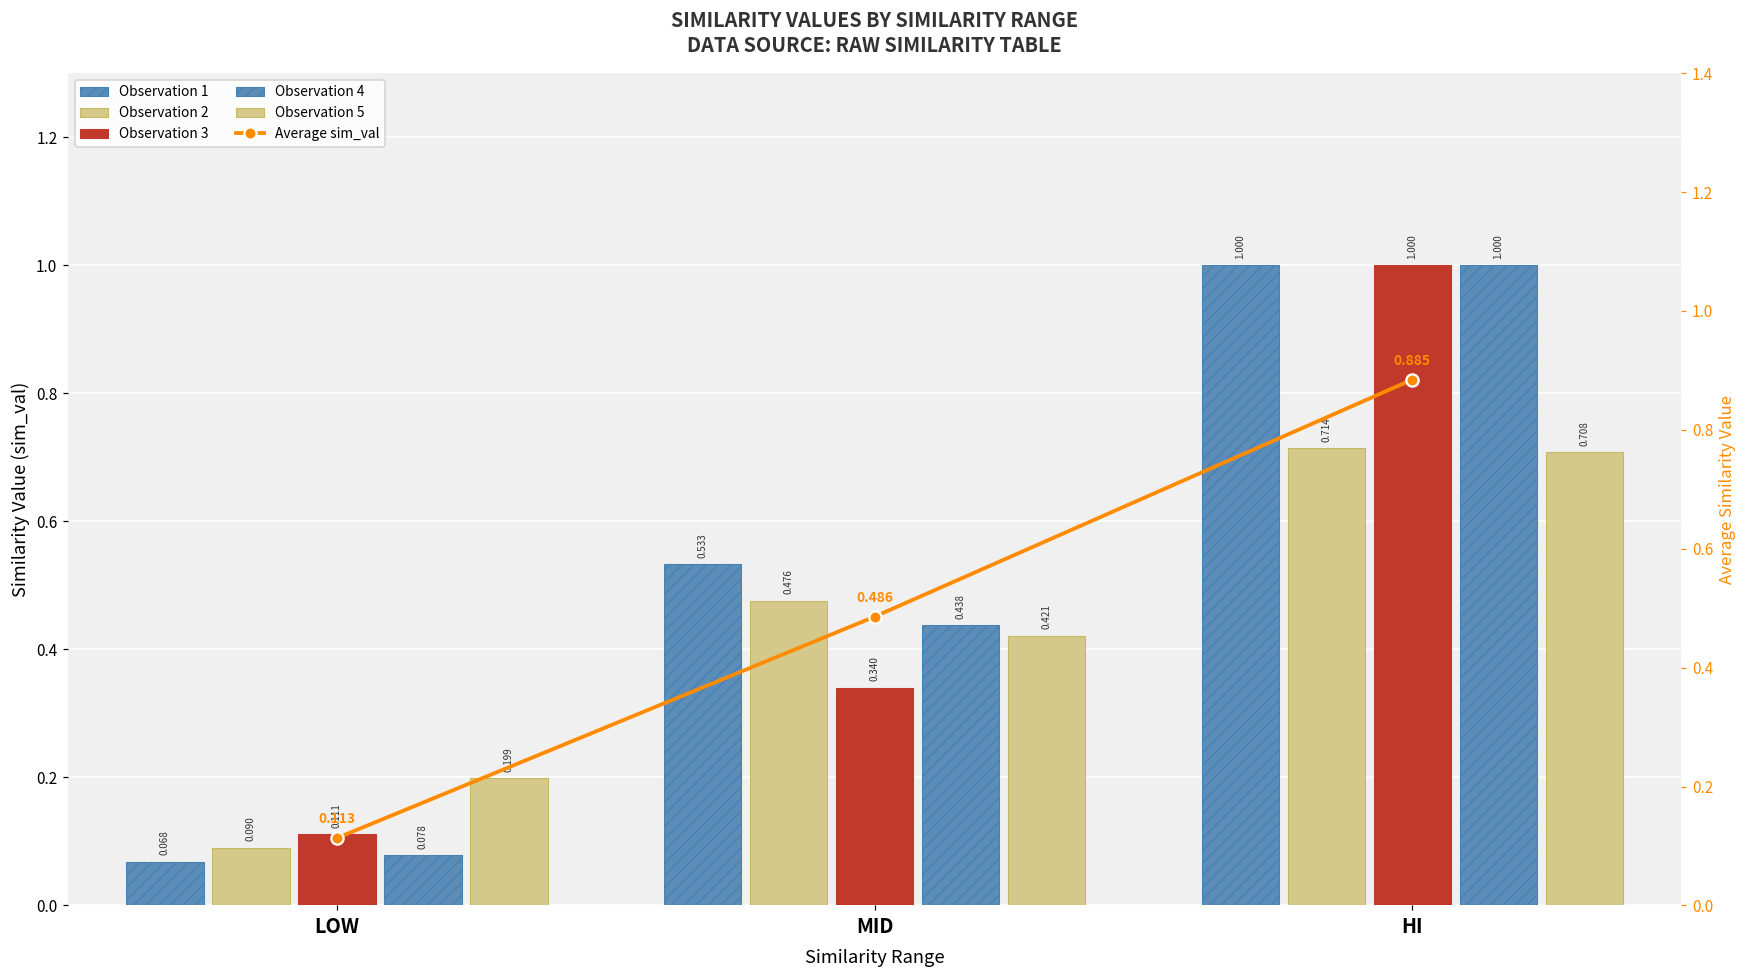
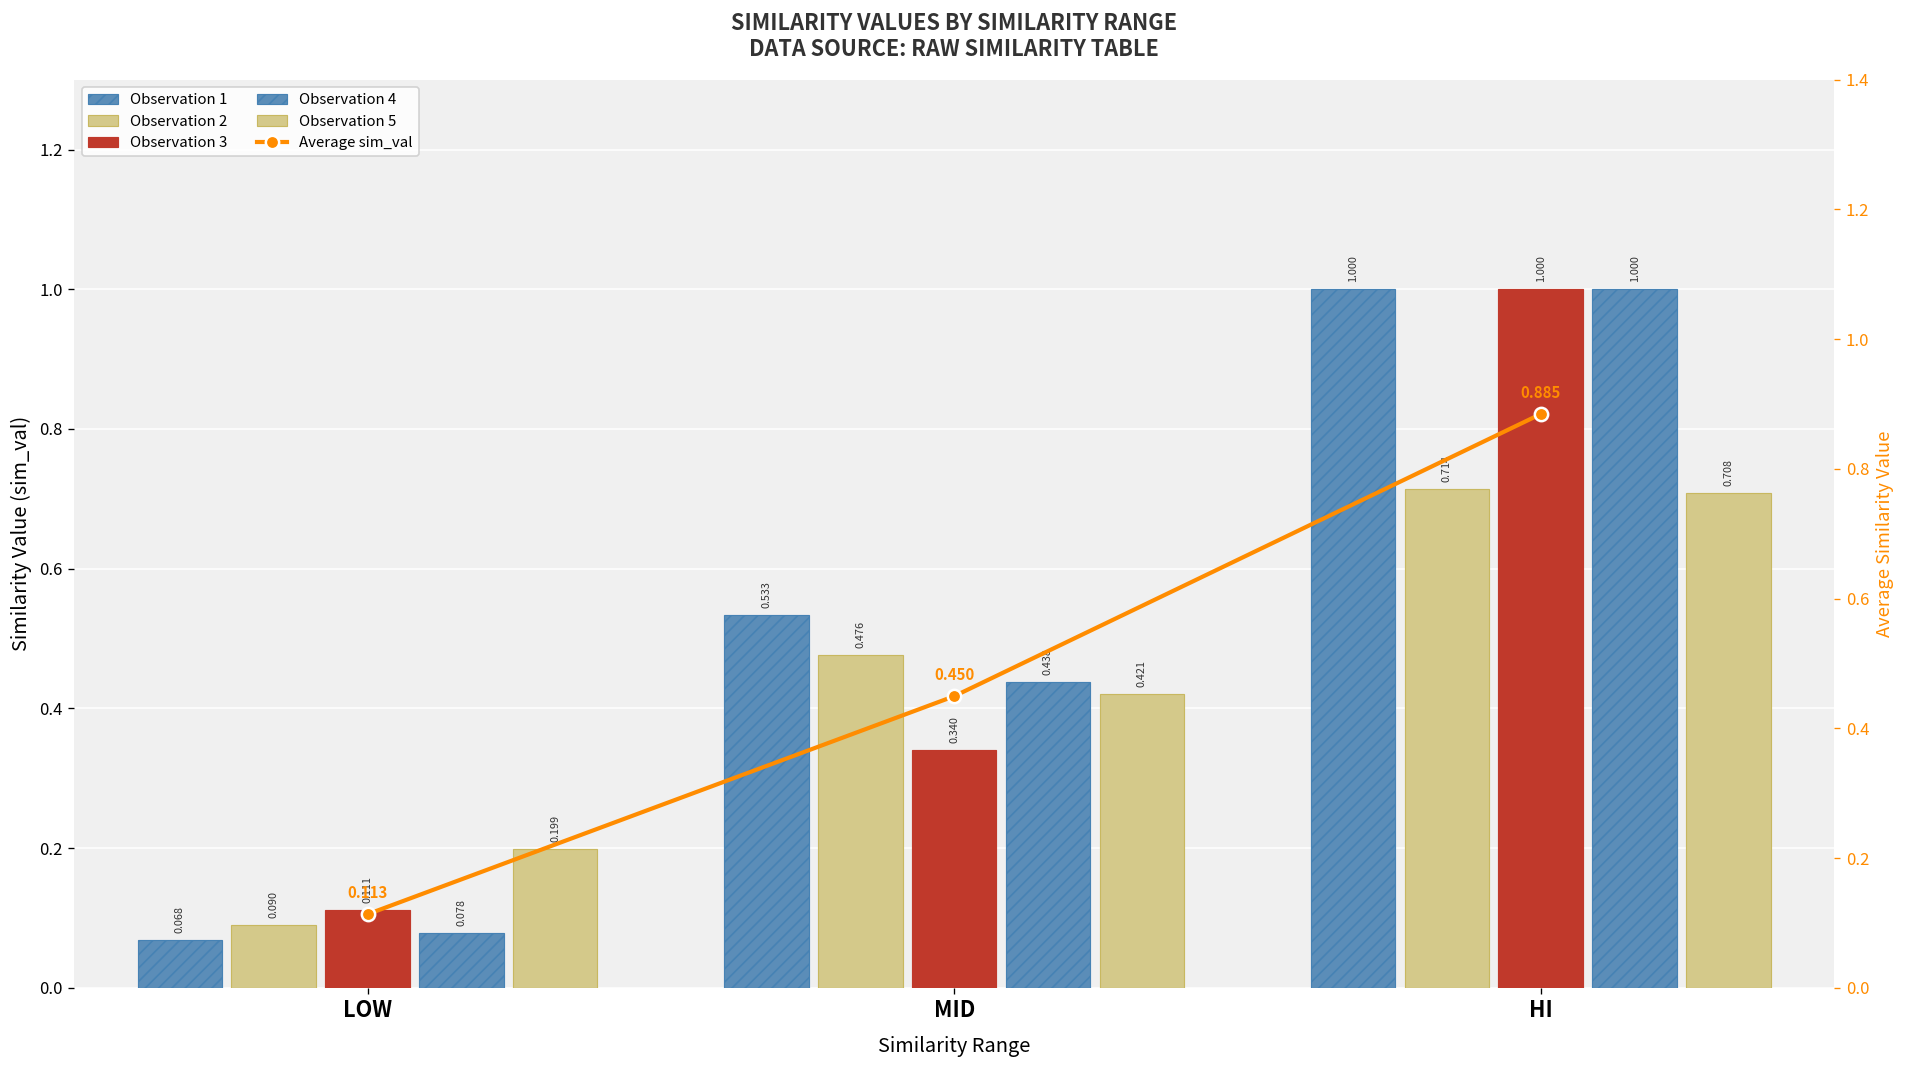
Average sim_val, MID: 0.486 -> 0.450
